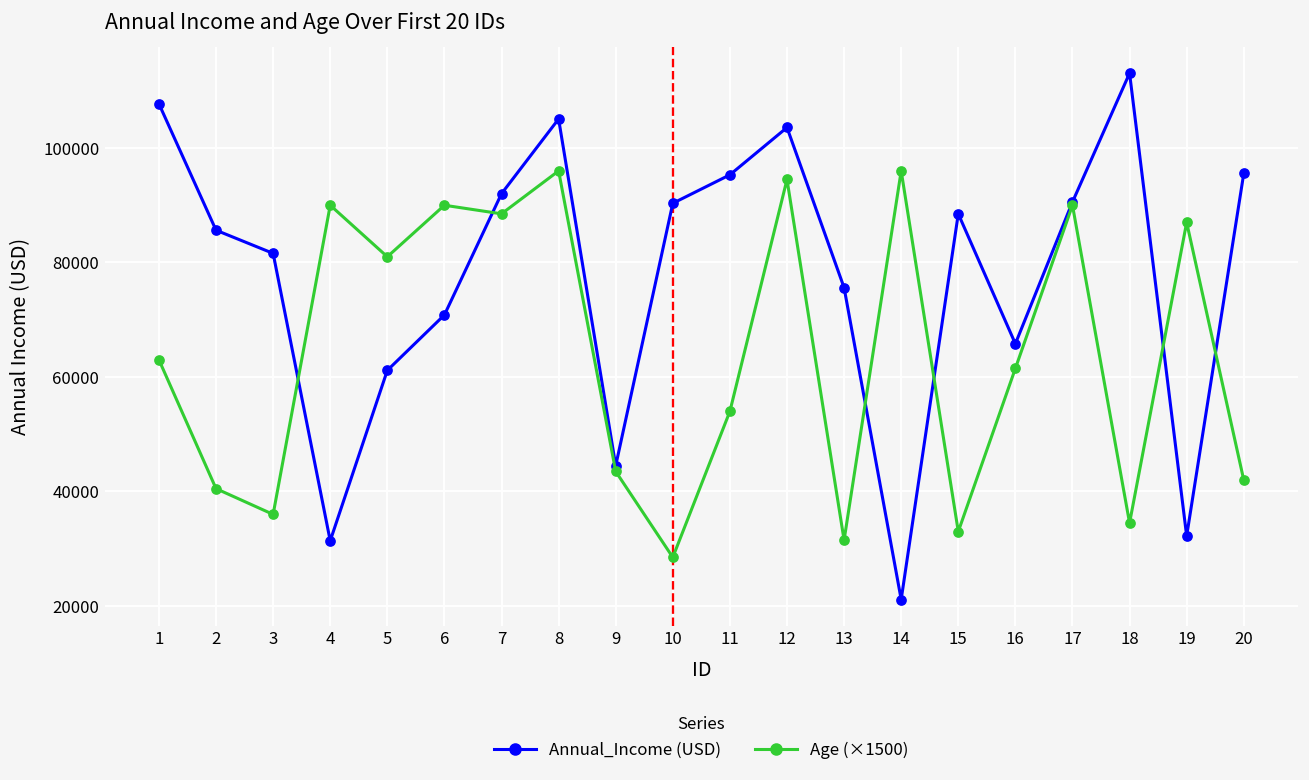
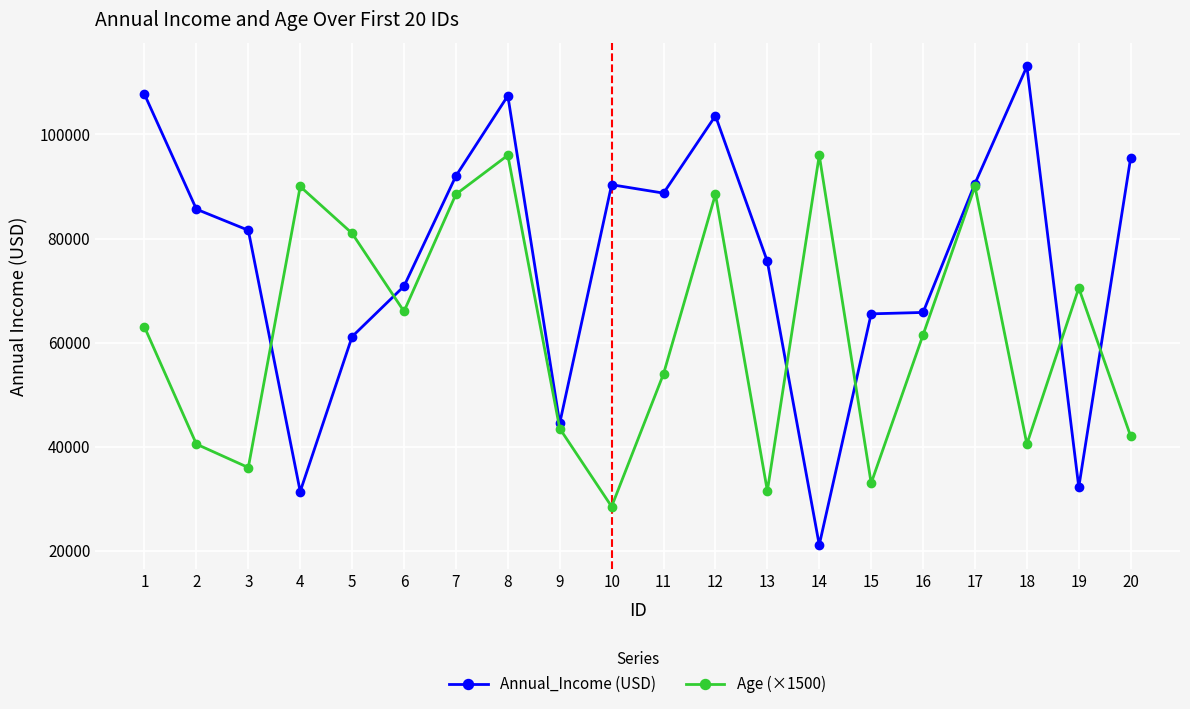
Age (×1500), 6: 90000 -> 66000
Annual_Income (USD), 8: 105000 -> 107000
Annual_Income (USD), 11: 95000 -> 89000
Age (×1500), 12: 95000 -> 89000
Annual_Income (USD), 15: 88000 -> 66000
Age (×1500), 18: 35000 -> 41000
Age (×1500), 19: 87000 -> 71000
